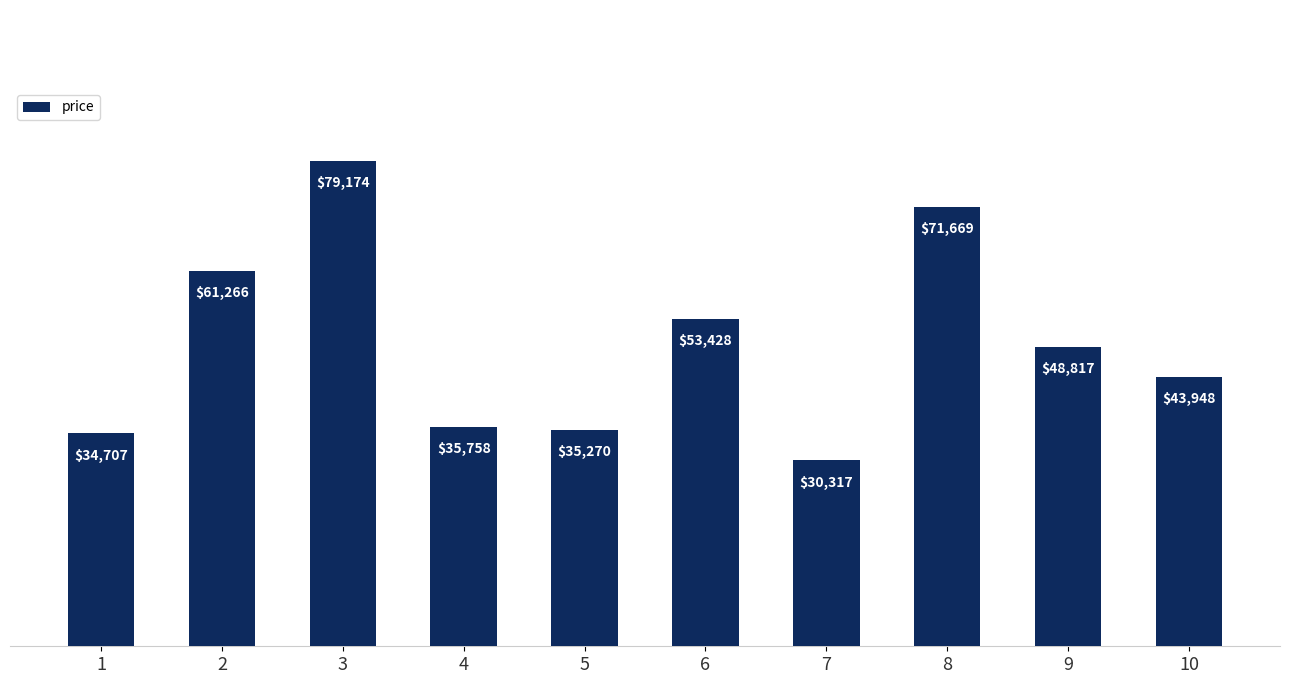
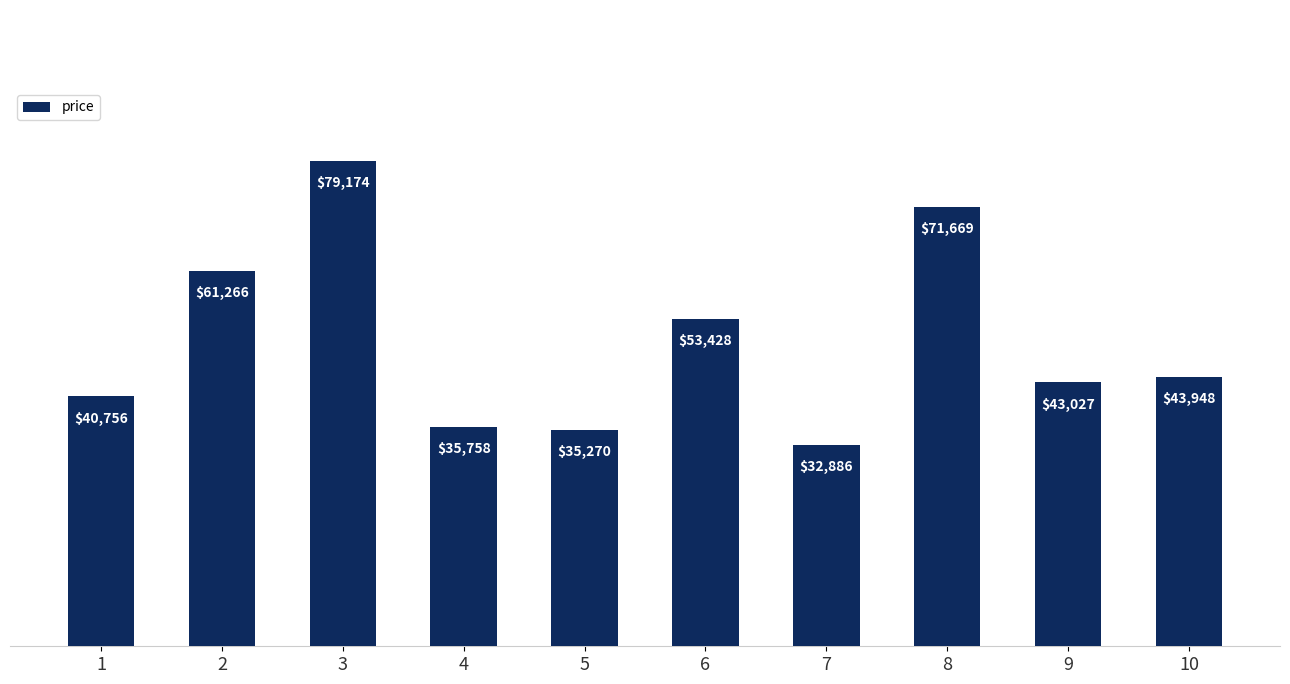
1: $34,707 -> $40,756
7: $30,317 -> $32,886
9: $48,817 -> $43,027
